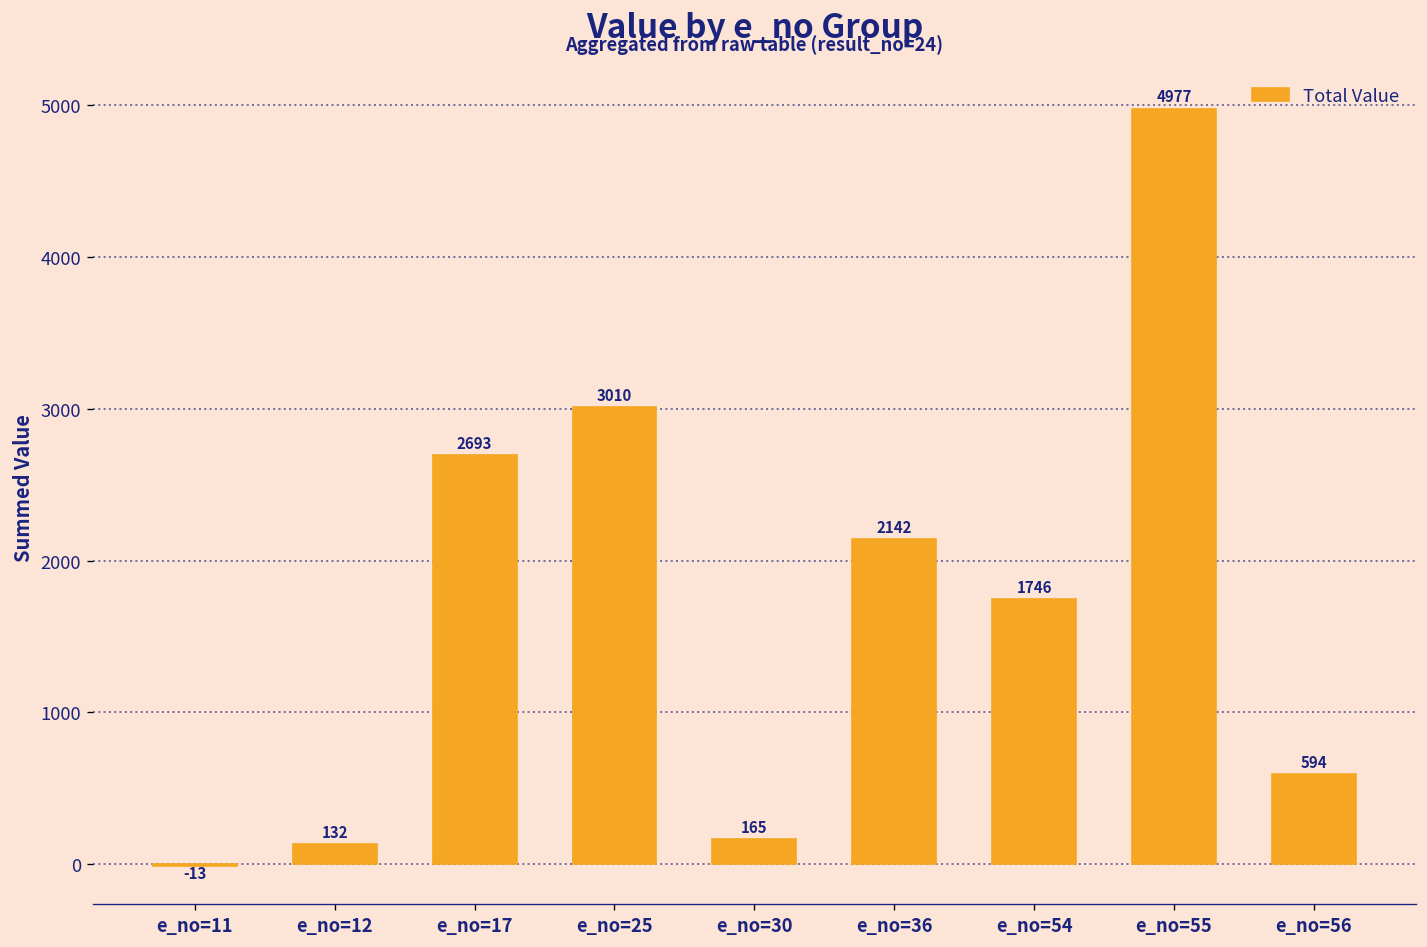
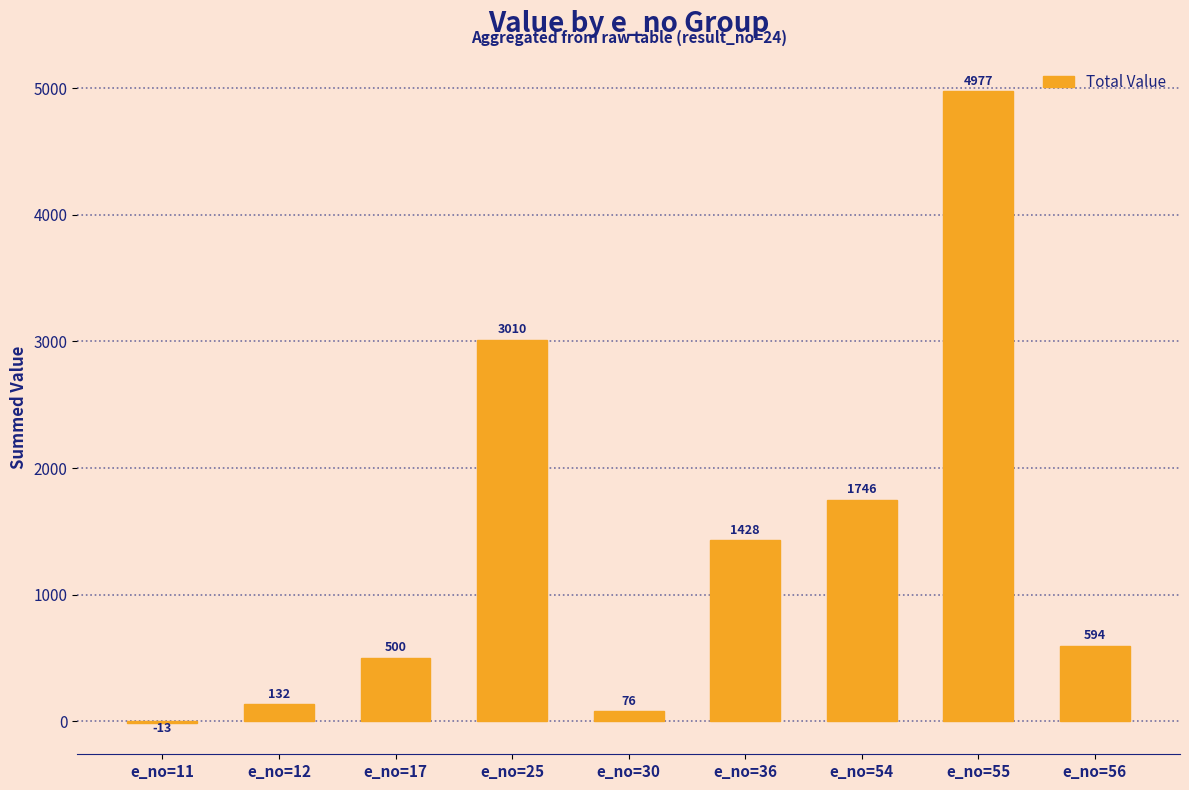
e_no=17: 2693 -> 500
e_no=30: 165 -> 76
e_no=36: 2142 -> 1428
